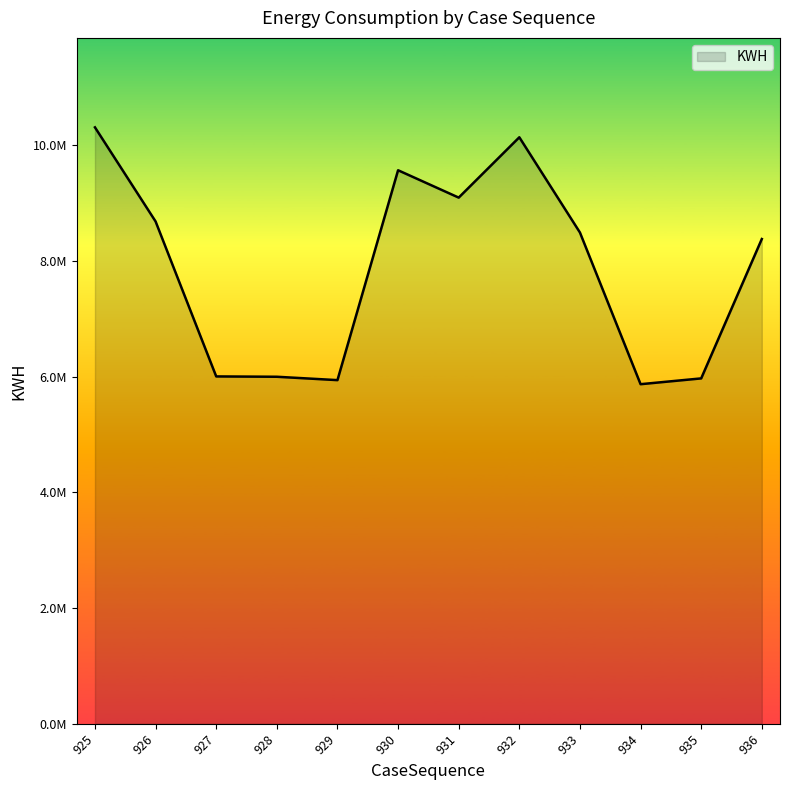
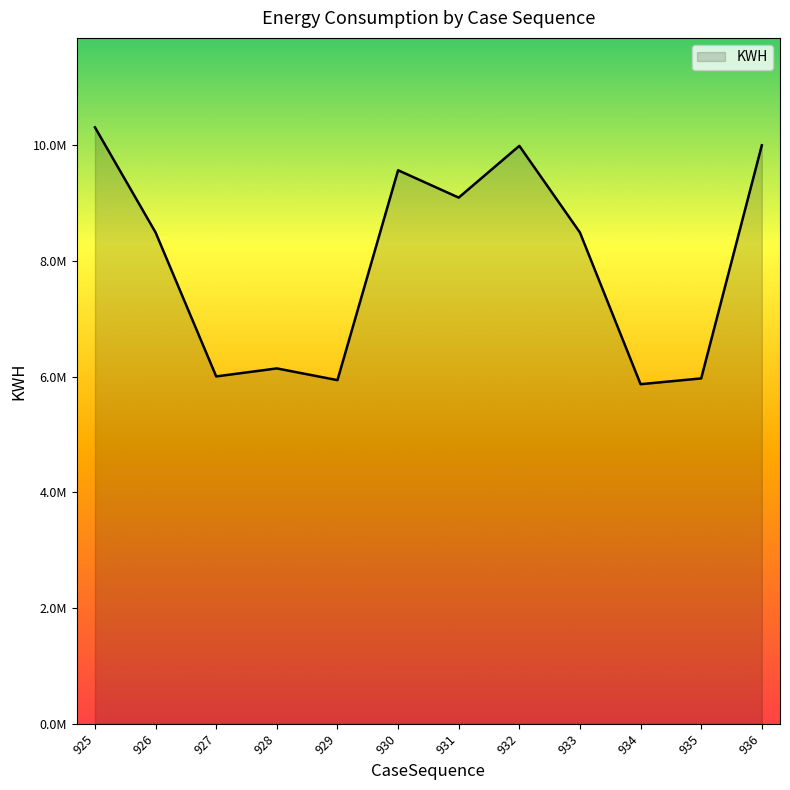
926: 8700000 -> 8500000
928: 6000000 -> 6100000
932: 10100000 -> 10000000
936: 8400000 -> 10000000
